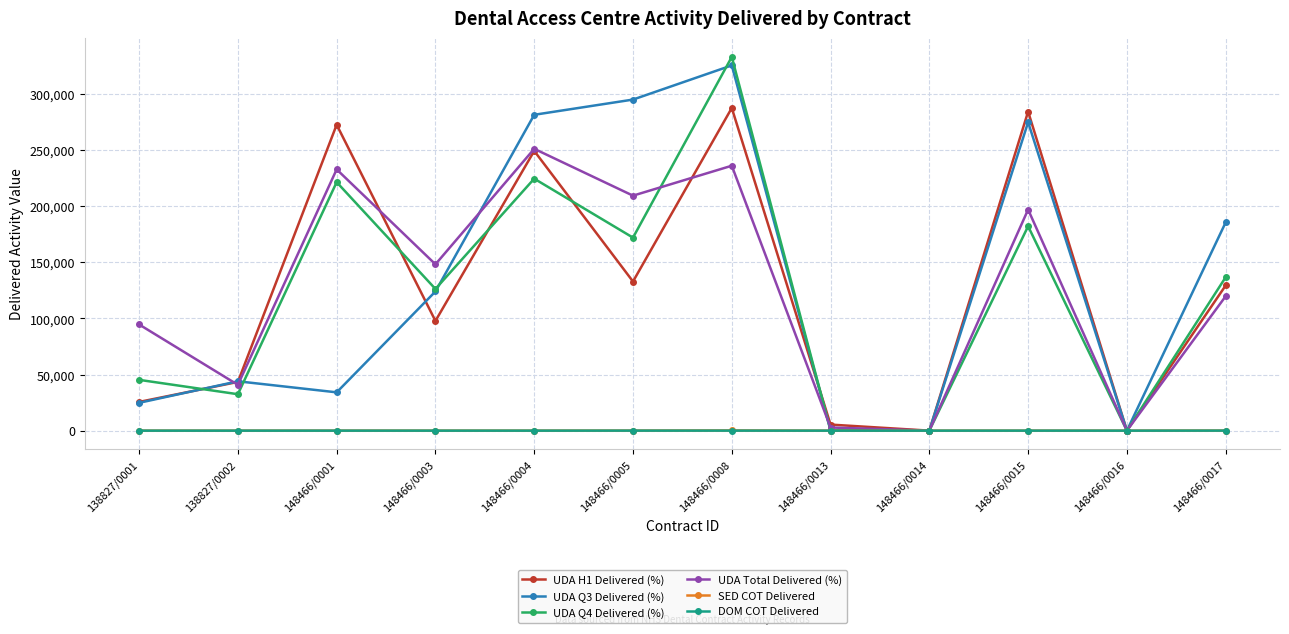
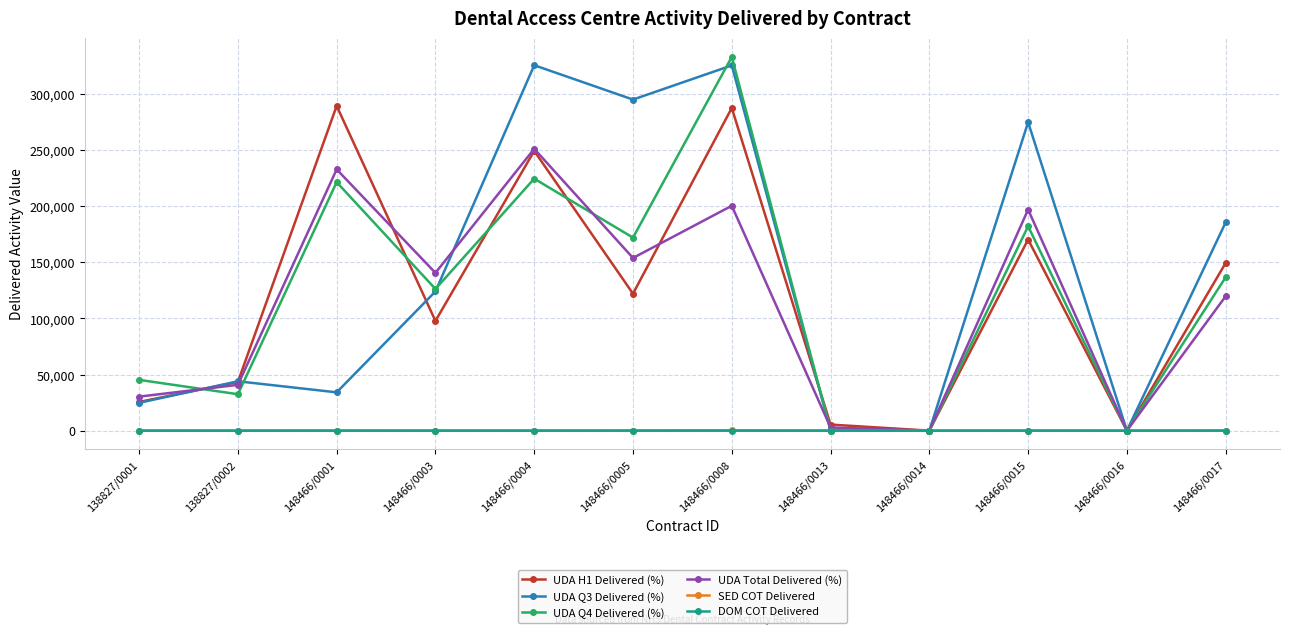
UDA Total Delivered (%), 138827/0001: 95,000 -> 30,000
UDA H1 Delivered (%), 148466/0001: 273,000 -> 290,000
UDA Total Delivered (%), 148466/0003: 148,000 -> 141,000
UDA Q3 Delivered (%), 148466/0004: 282,000 -> 326,000
UDA H1 Delivered (%), 148466/0005: 133,000 -> 122,000
UDA Total Delivered (%), 148466/0005: 209,000 -> 154,000
UDA Total Delivered (%), 148466/0008: 236,000 -> 200,000
UDA H1 Delivered (%), 148466/0015: 284,000 -> 170,000
UDA H1 Delivered (%), 148466/0017: 129,000 -> 149,000
